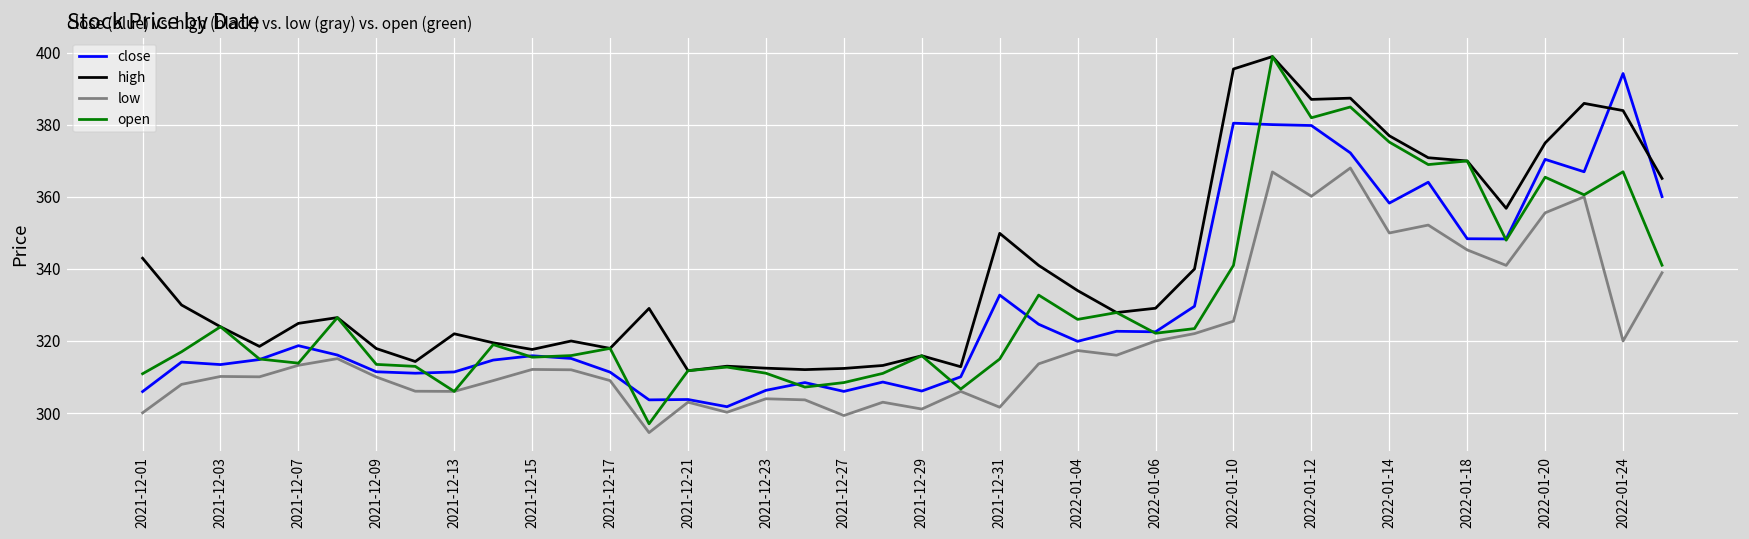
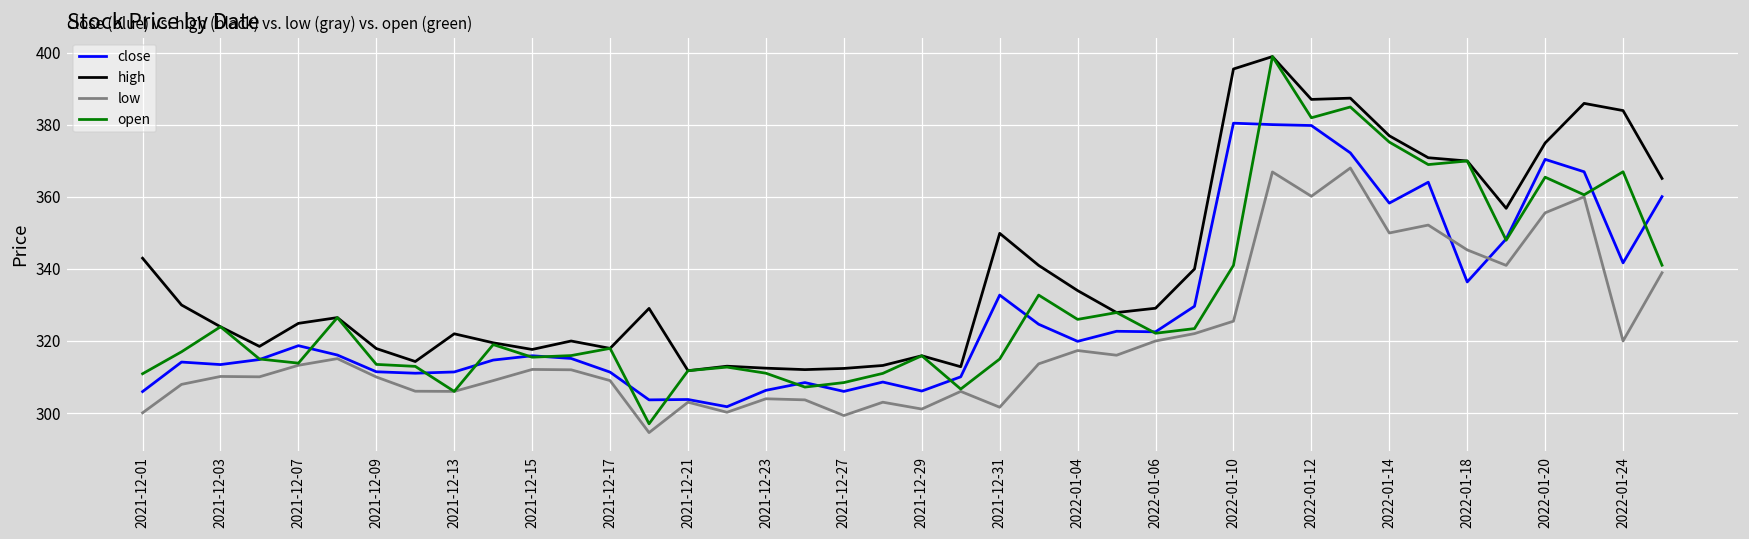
close, 2022-01-18: 348 -> 336
close, 2022-01-24: 394 -> 342
